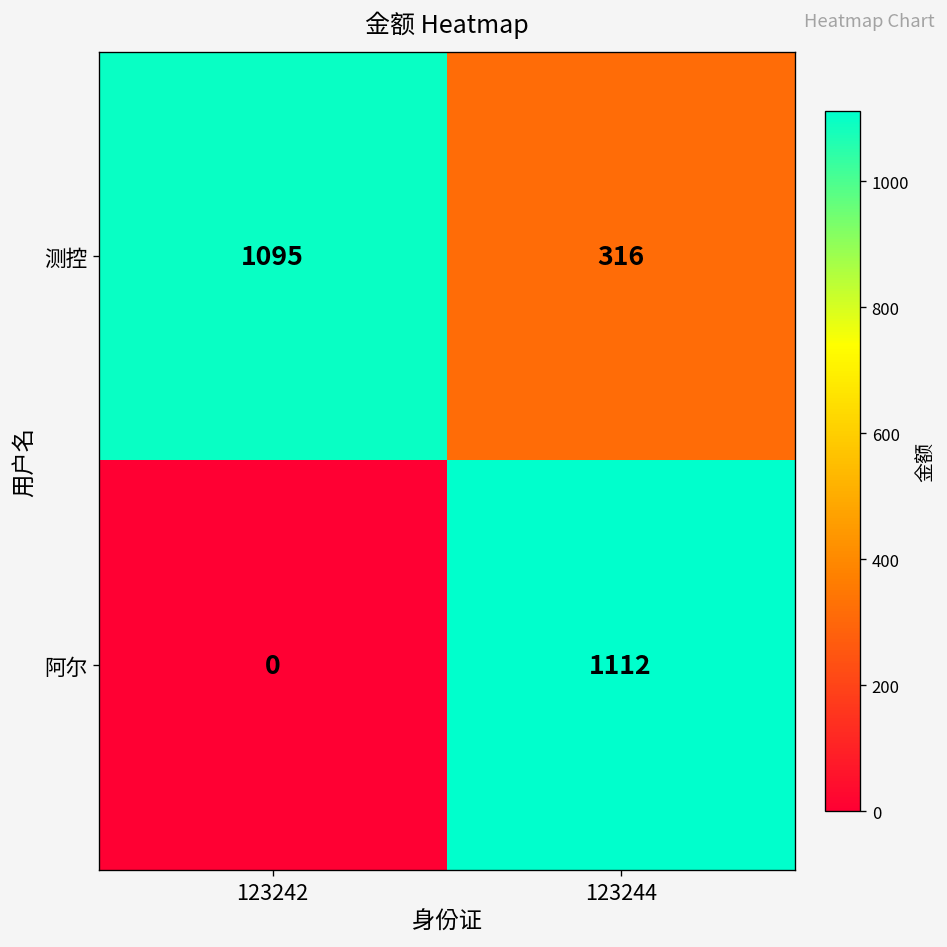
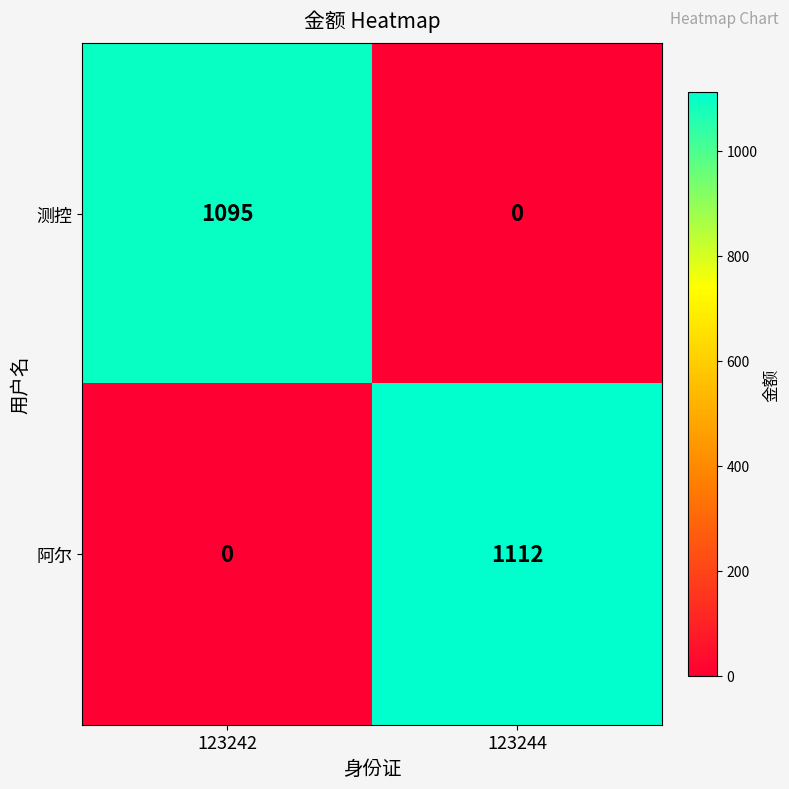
测控, 123244: 316 -> 0
